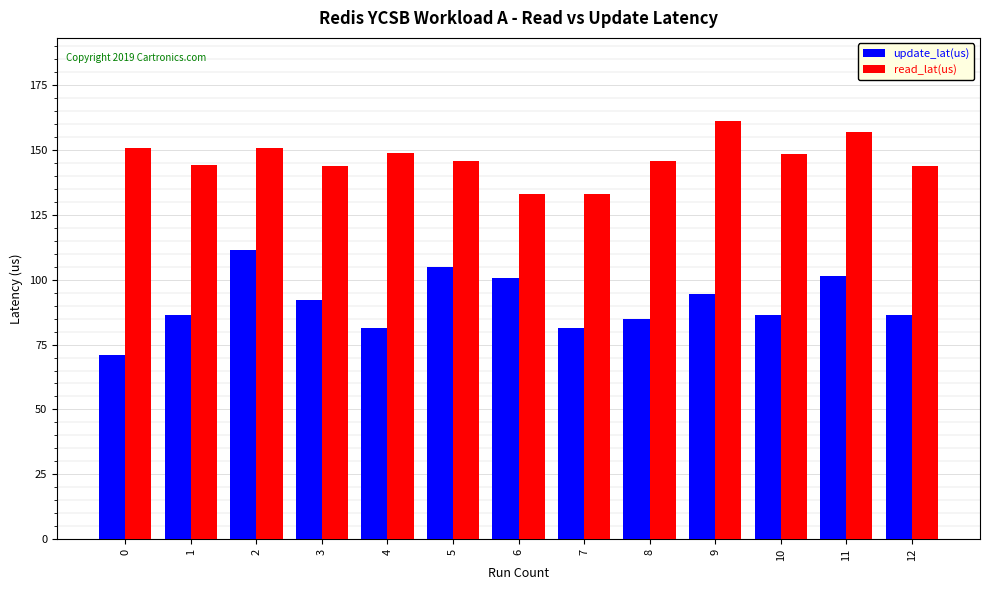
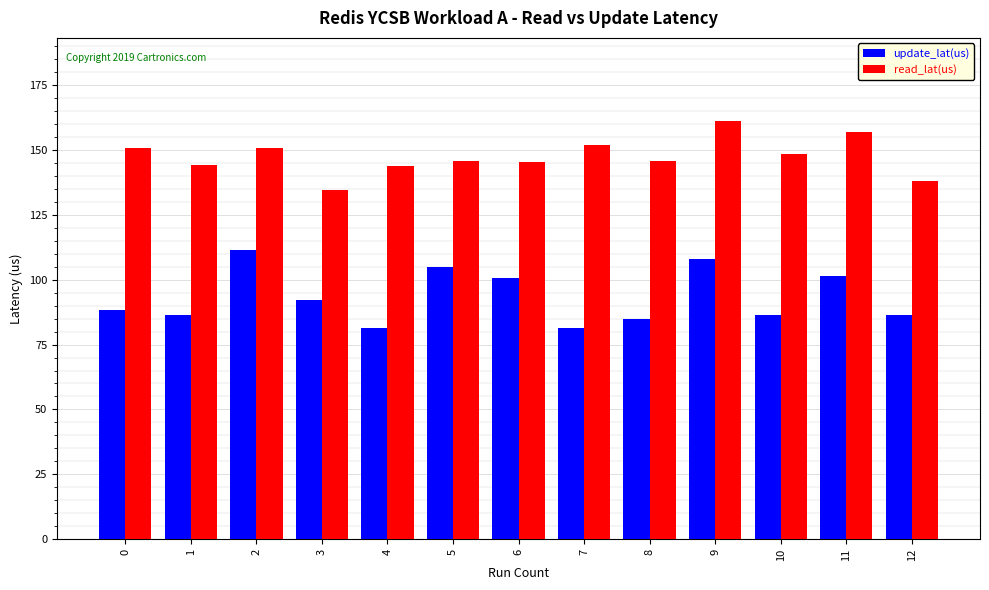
update_lat(us), 0: 71 -> 88
read_lat(us), 3: 144 -> 135
read_lat(us), 4: 149 -> 144
read_lat(us), 6: 133 -> 145
read_lat(us), 7: 133 -> 152
update_lat(us), 9: 95 -> 108
read_lat(us), 12: 144 -> 138
